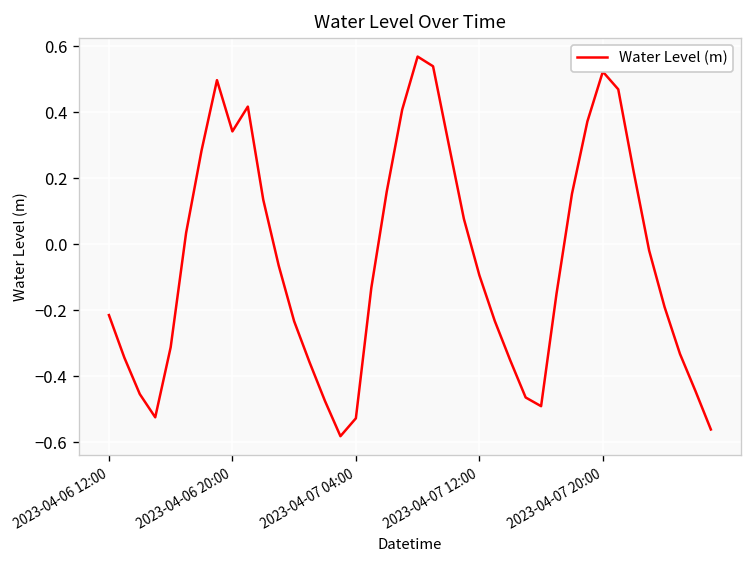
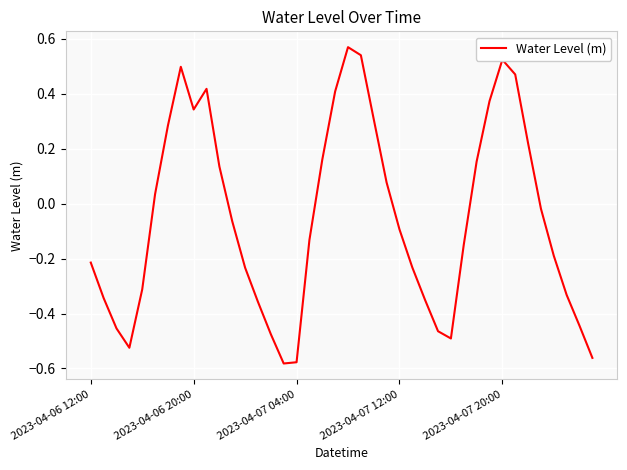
2023-04-07 04:00: -0.53 -> -0.58
